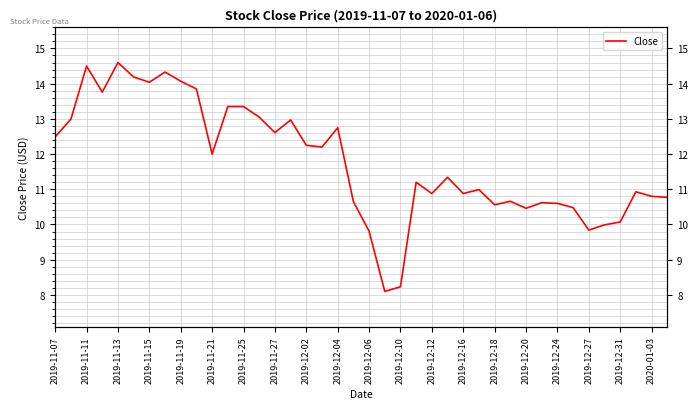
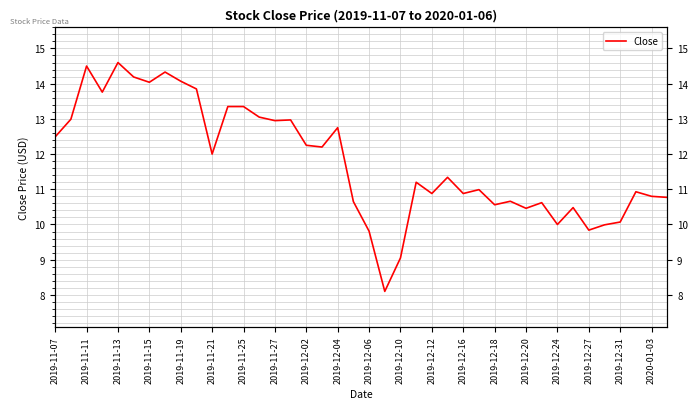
2019-11-27: 12.6 -> 13.0
2019-12-10: 8.2 -> 9.1
2019-12-24: 10.6 -> 10.0
